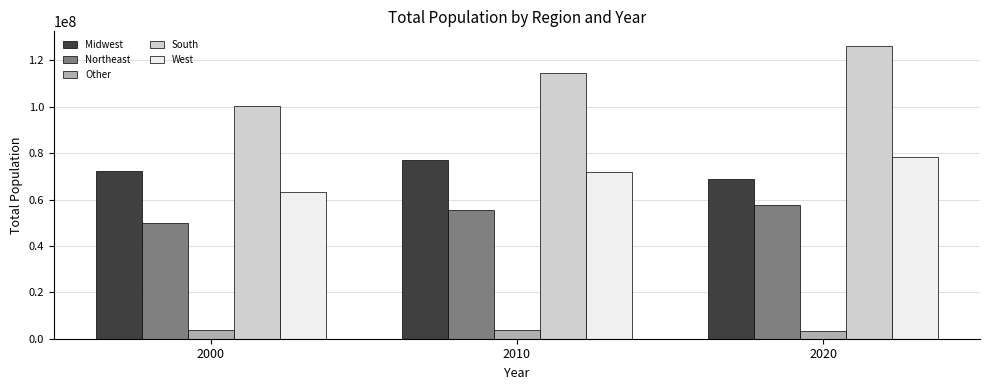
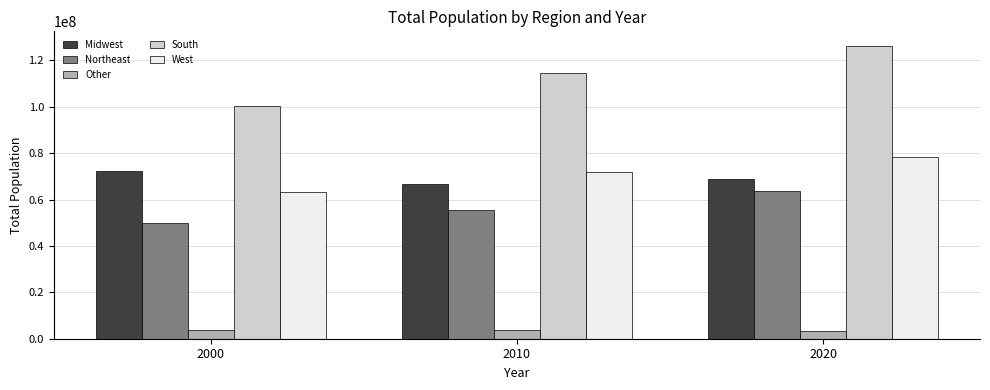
Midwest, 2010: 77000000 -> 67000000
Northeast, 2020: 58000000 -> 64000000
